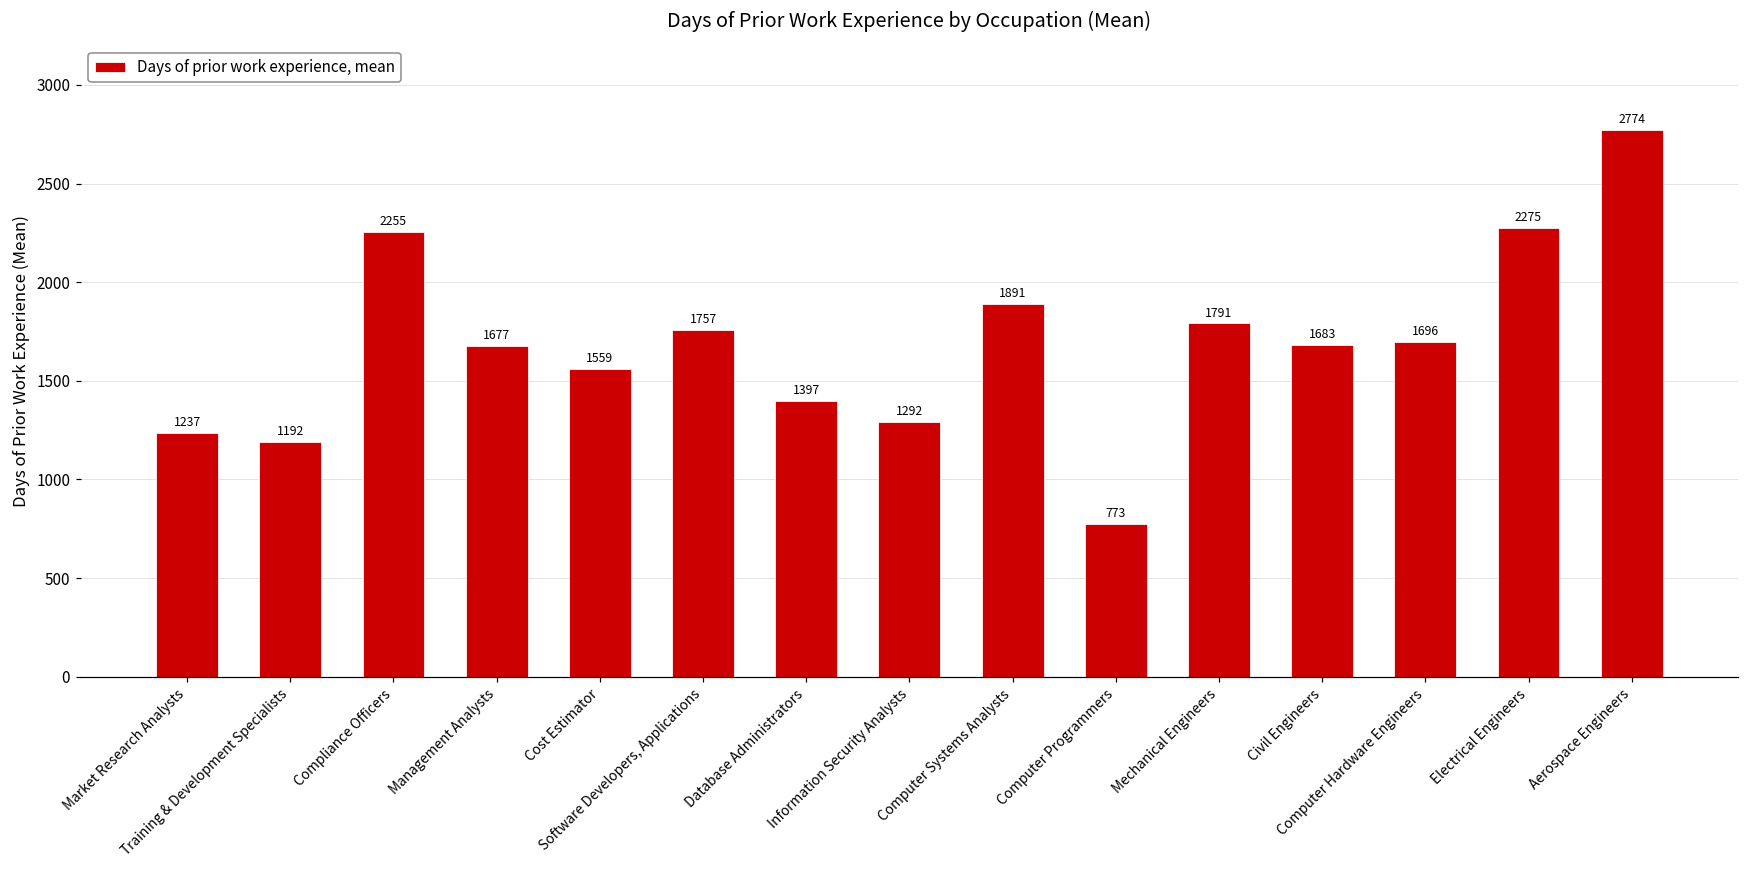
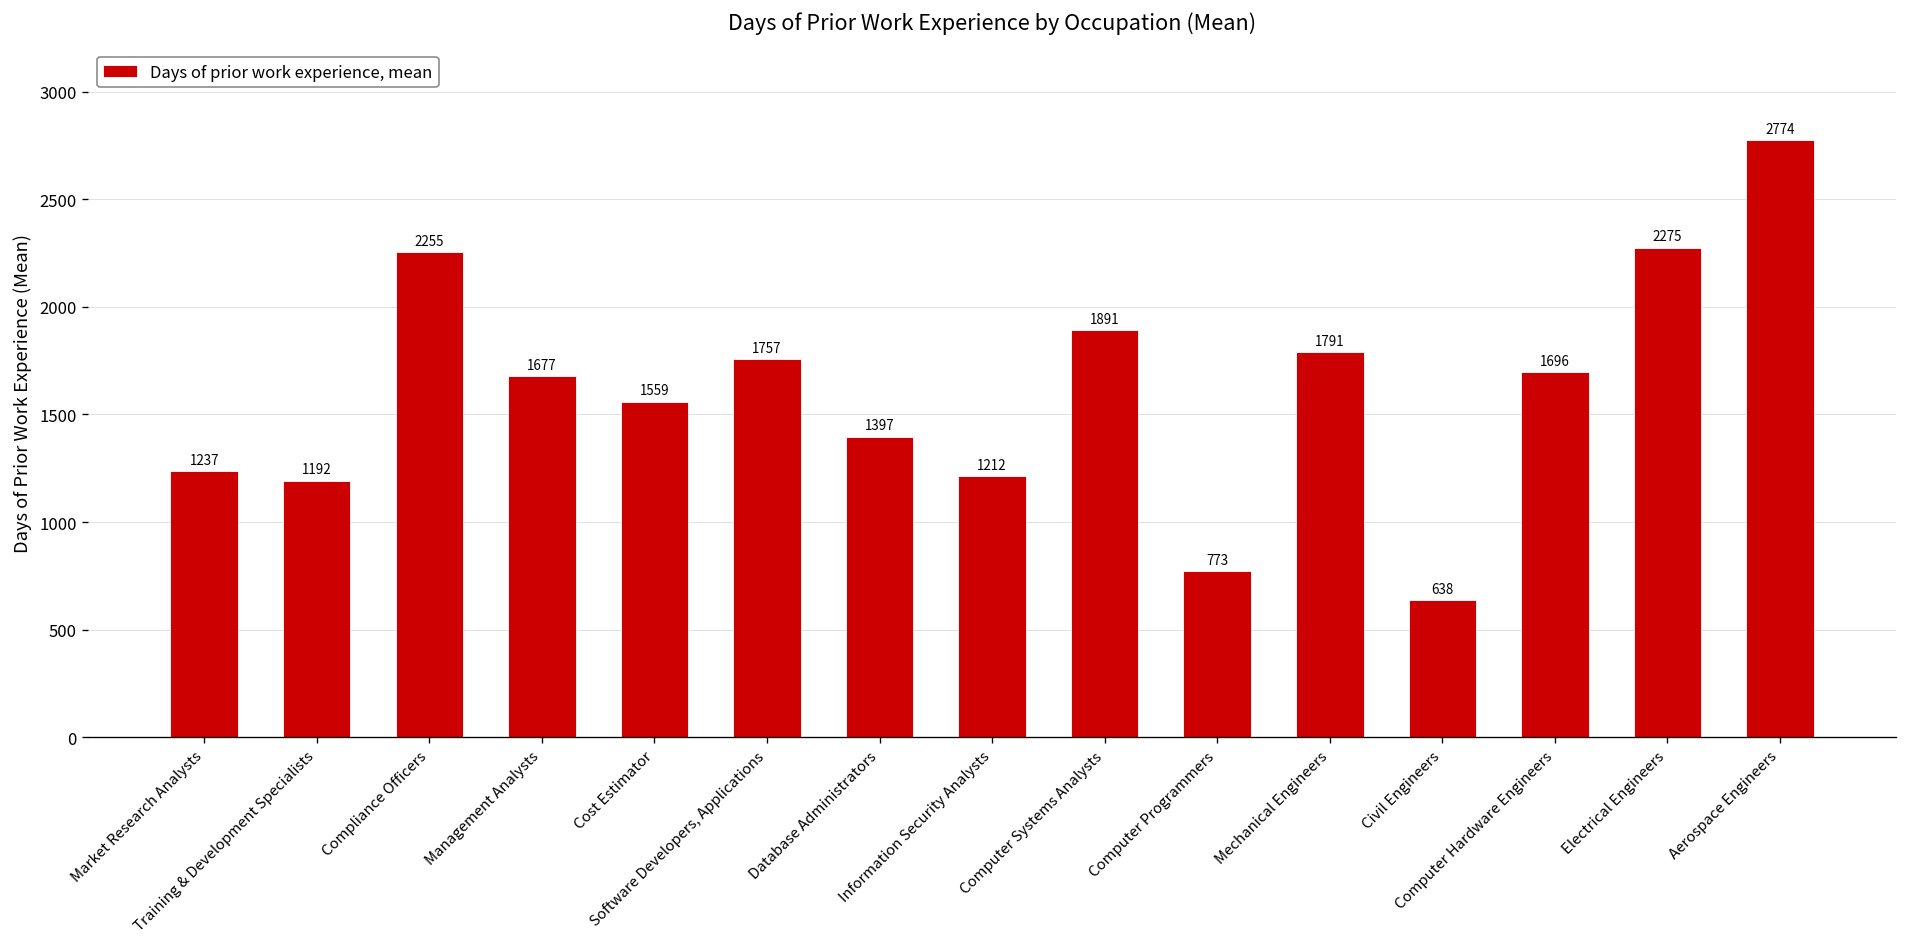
Information Security Analysts: 1292 -> 1212
Civil Engineers: 1683 -> 638
